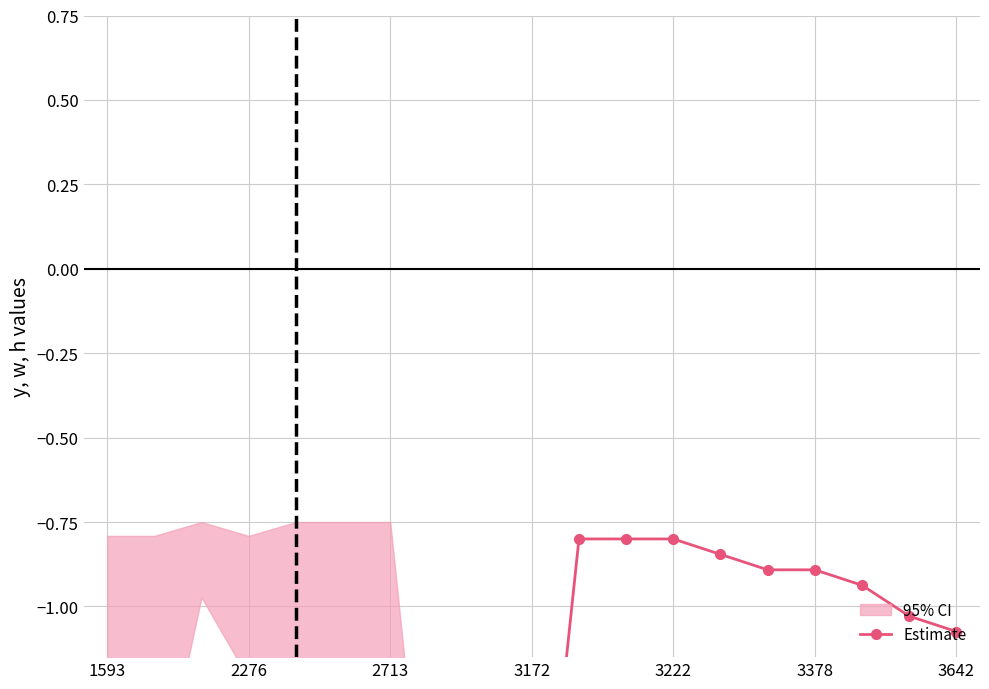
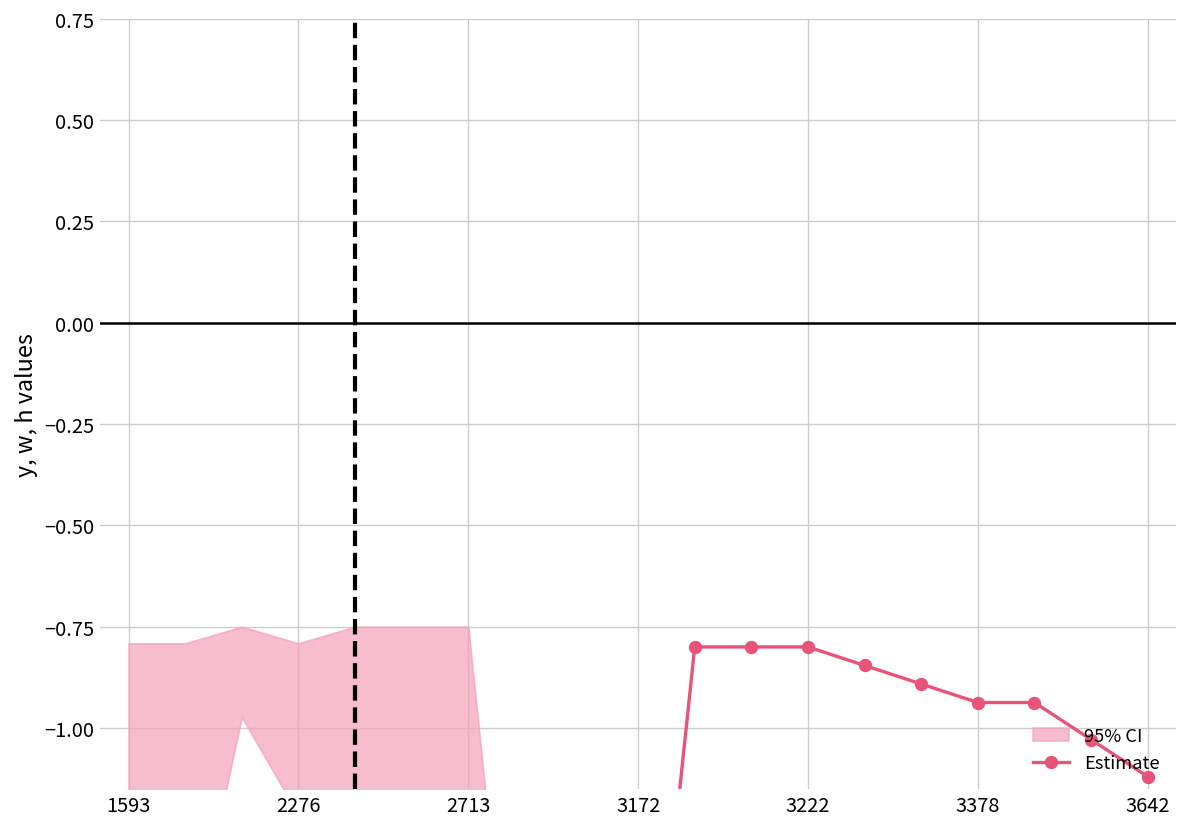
Estimate, 3378: -0.89 -> -0.94
Estimate, 3642: -1.07 -> -1.12
